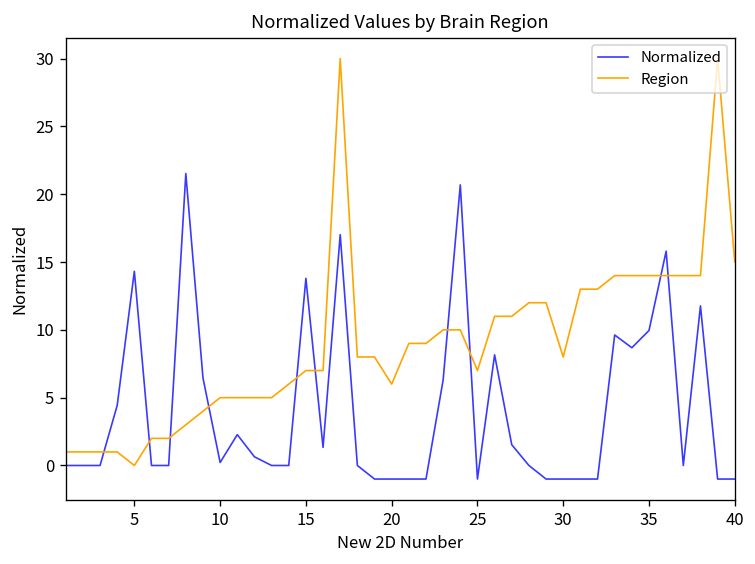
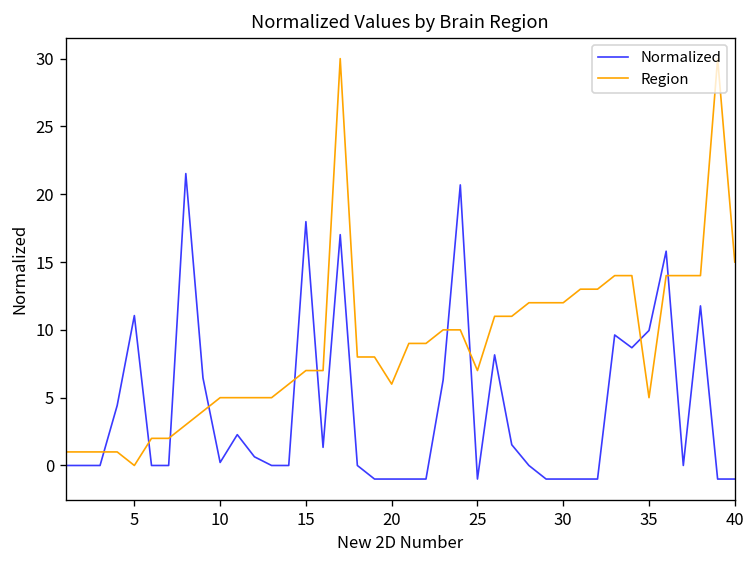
Normalized, 5: 14.3 -> 11.1
Normalized, 15: 13.8 -> 18.0
Region, 30: 8 -> 12
Region, 35: 14 -> 5
